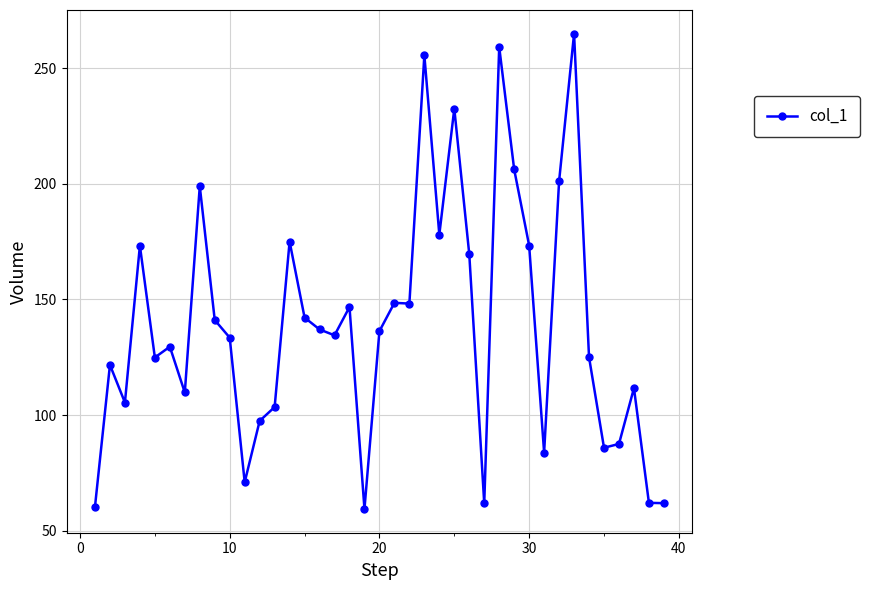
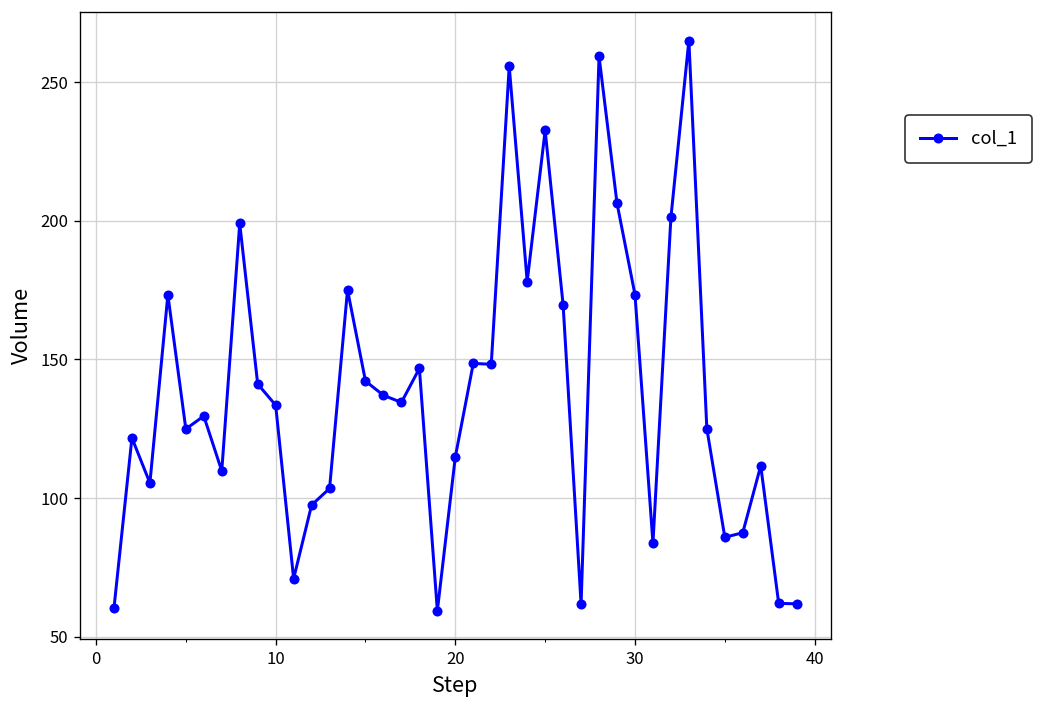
20: 136 -> 115
